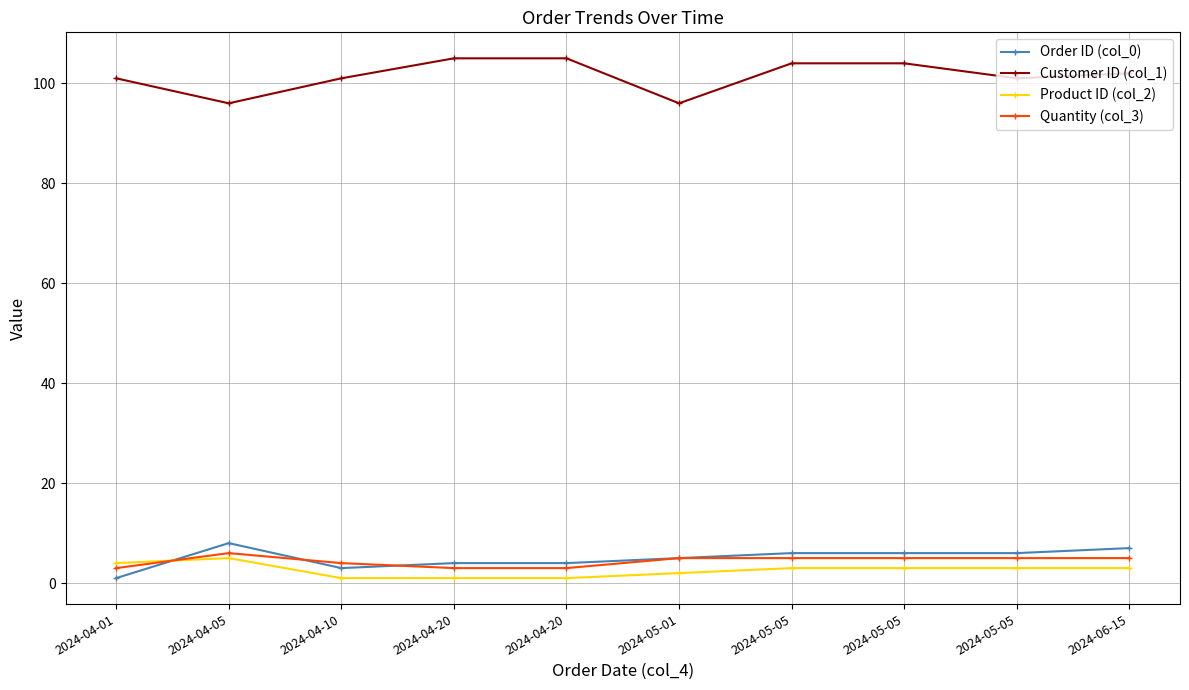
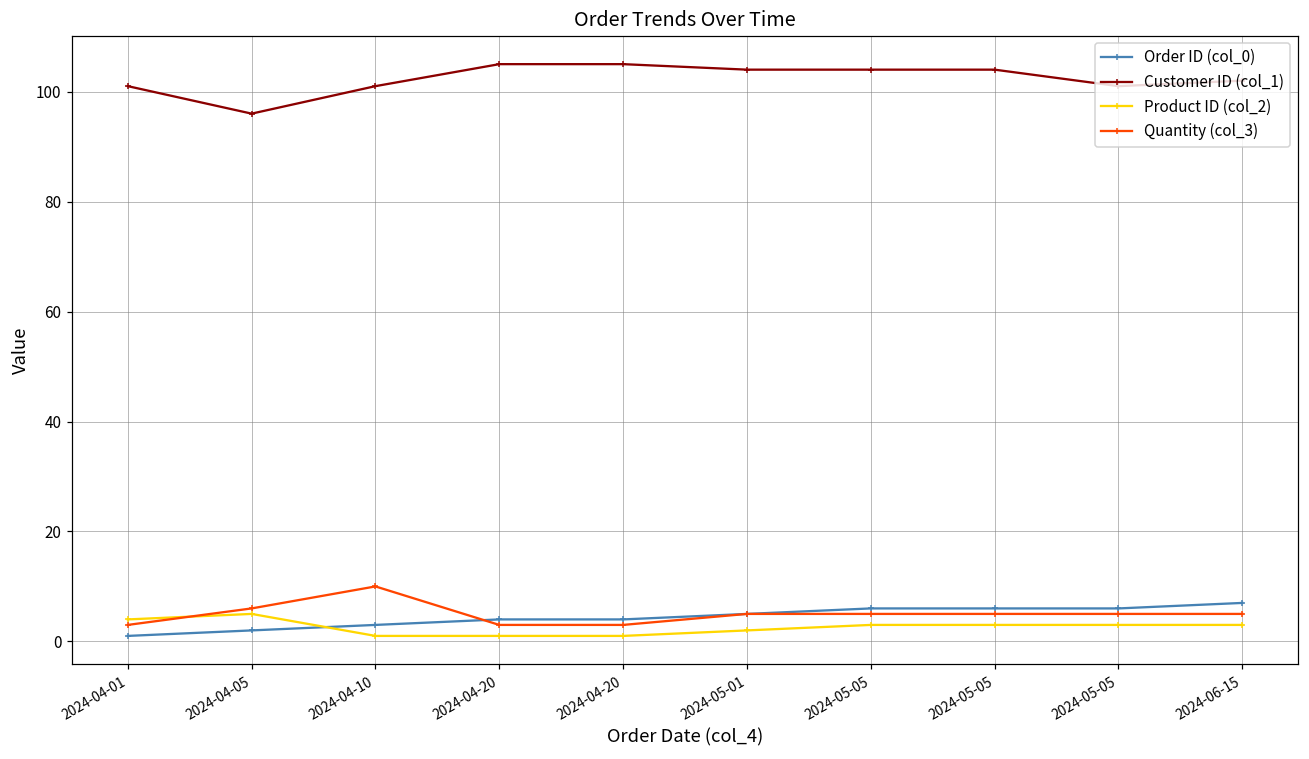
Order ID (col_0), 2024-04-05: 8 -> 2
Quantity (col_3), 2024-04-10: 4 -> 10
Customer ID (col_1), 2024-05-01: 96 -> 104
